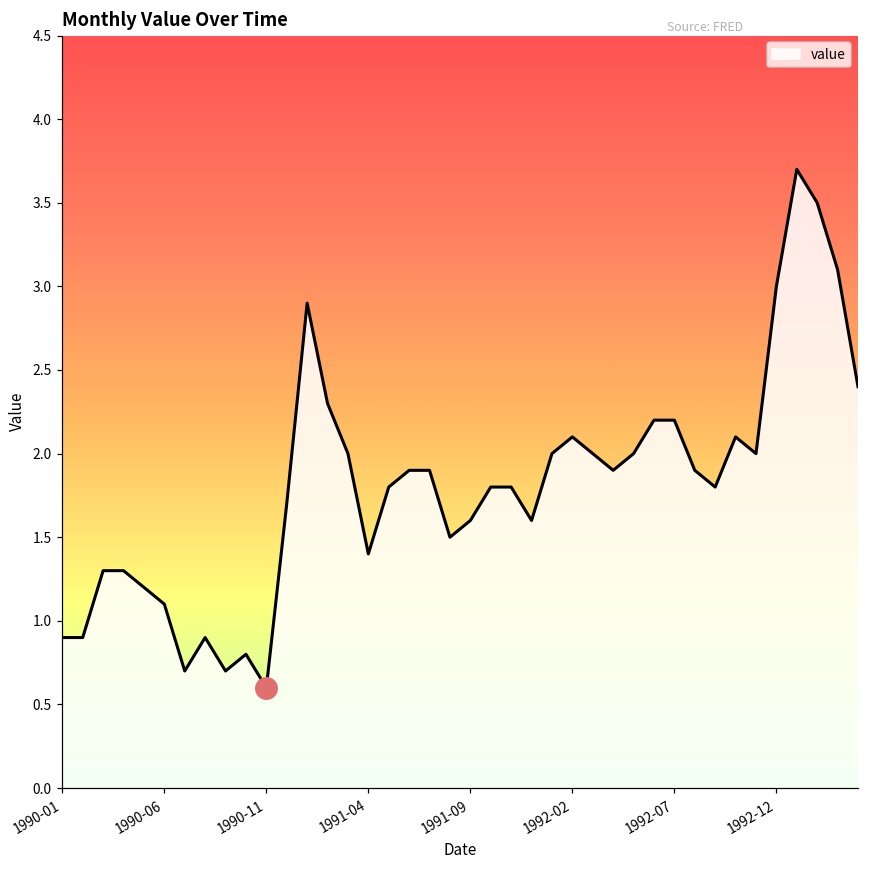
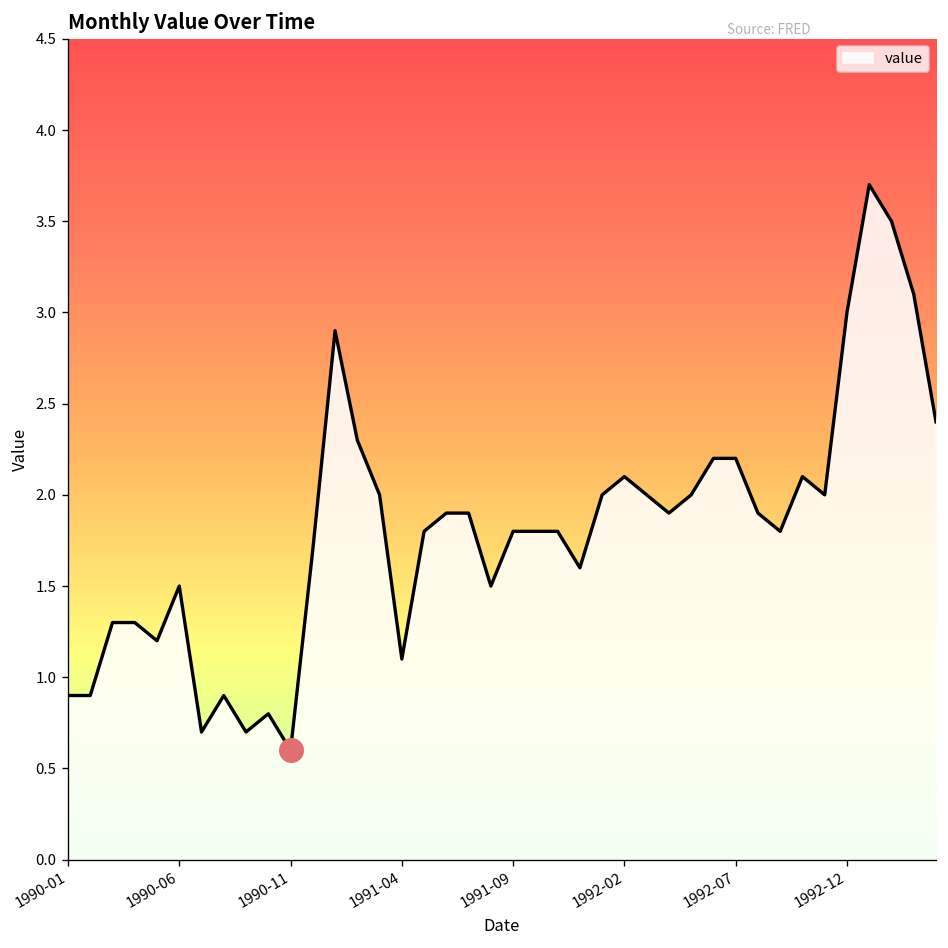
value, 1990-06: 1.1 -> 1.5
value, 1991-04: 1.4 -> 1.1
value, 1991-09: 1.6 -> 1.8
